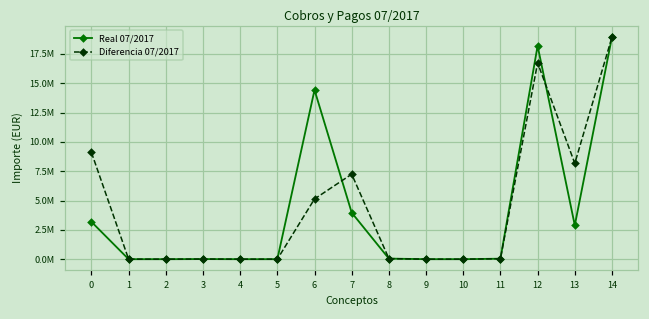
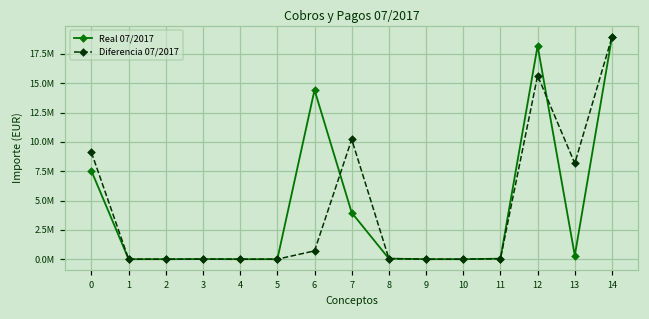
Real 07/2017, 0: 3200000 -> 7500000
Diferencia 07/2017, 6: 5100000 -> 700000
Diferencia 07/2017, 7: 7200000 -> 10200000
Diferencia 07/2017, 12: 16700000 -> 15700000
Real 07/2017, 13: 2900000 -> 300000
